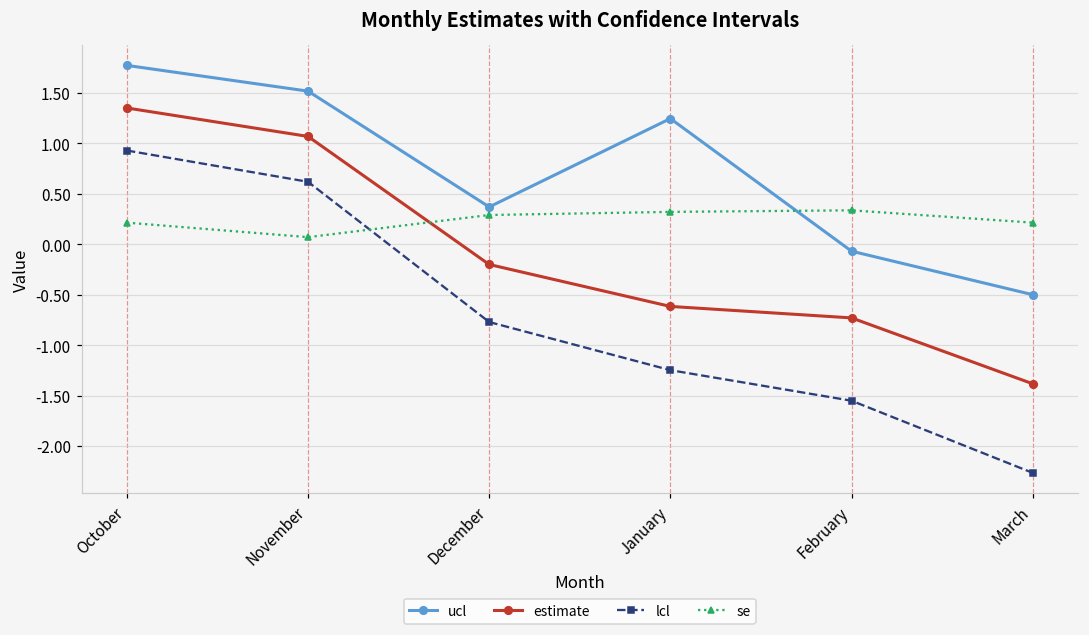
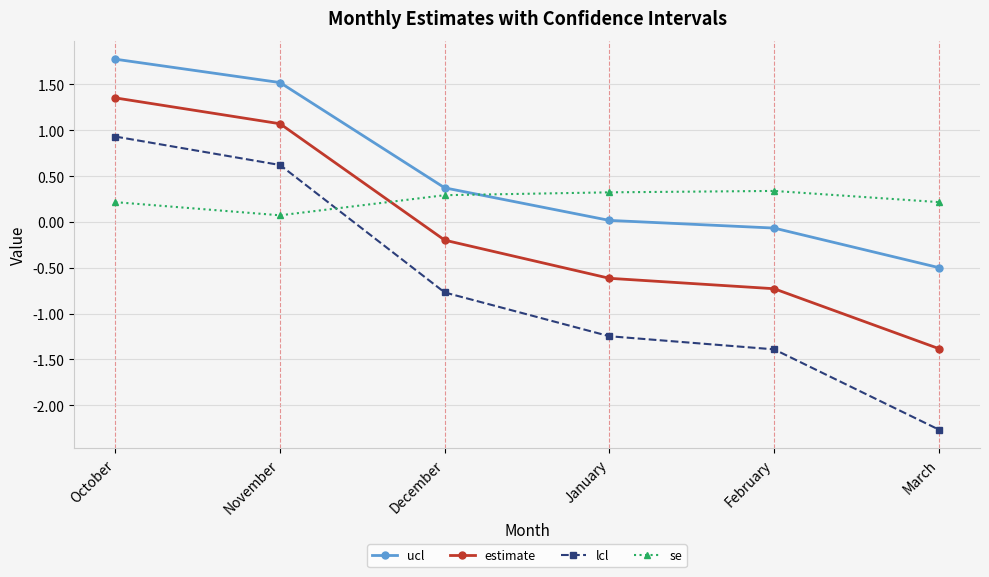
ucl, January: 1.2 -> 0.0
lcl, February: -1.6 -> -1.4
